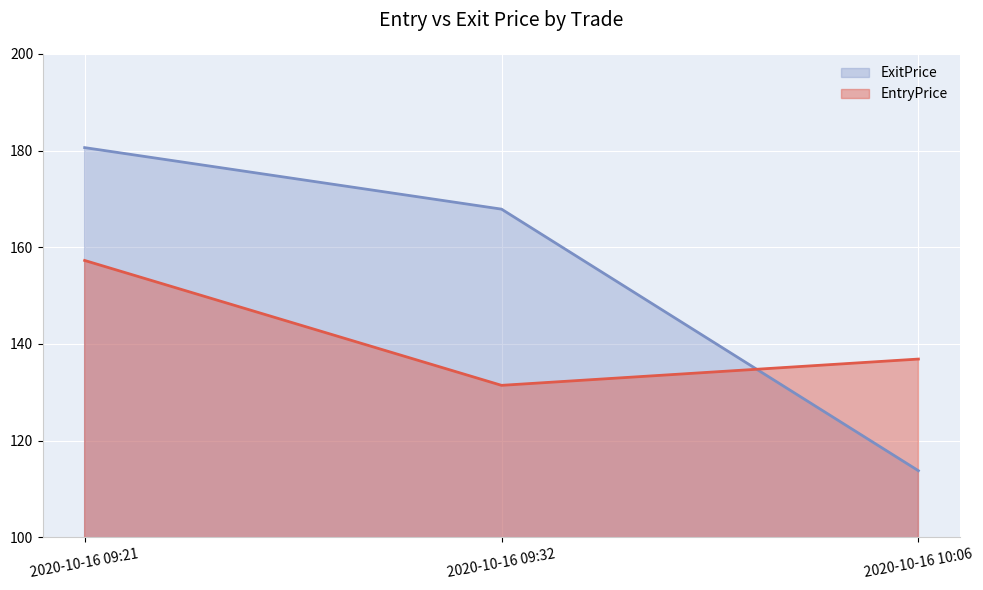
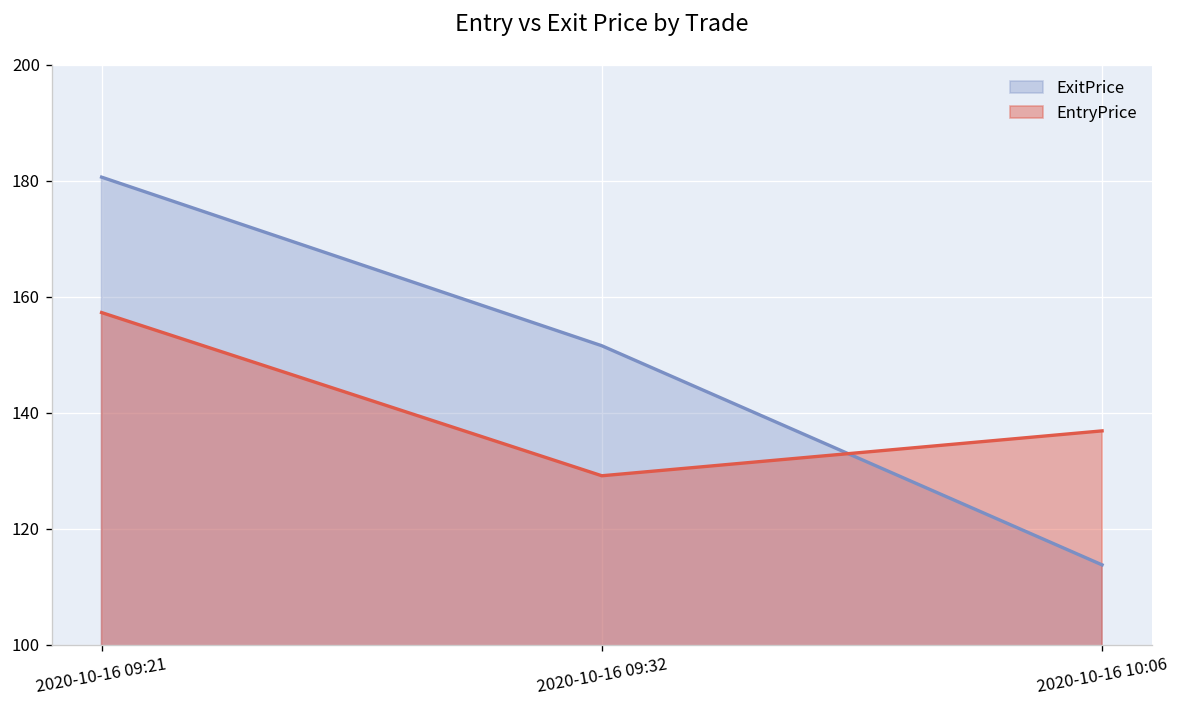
ExitPrice, 2020-10-16 09:32: 168 -> 152
EntryPrice, 2020-10-16 09:32: 131 -> 129
